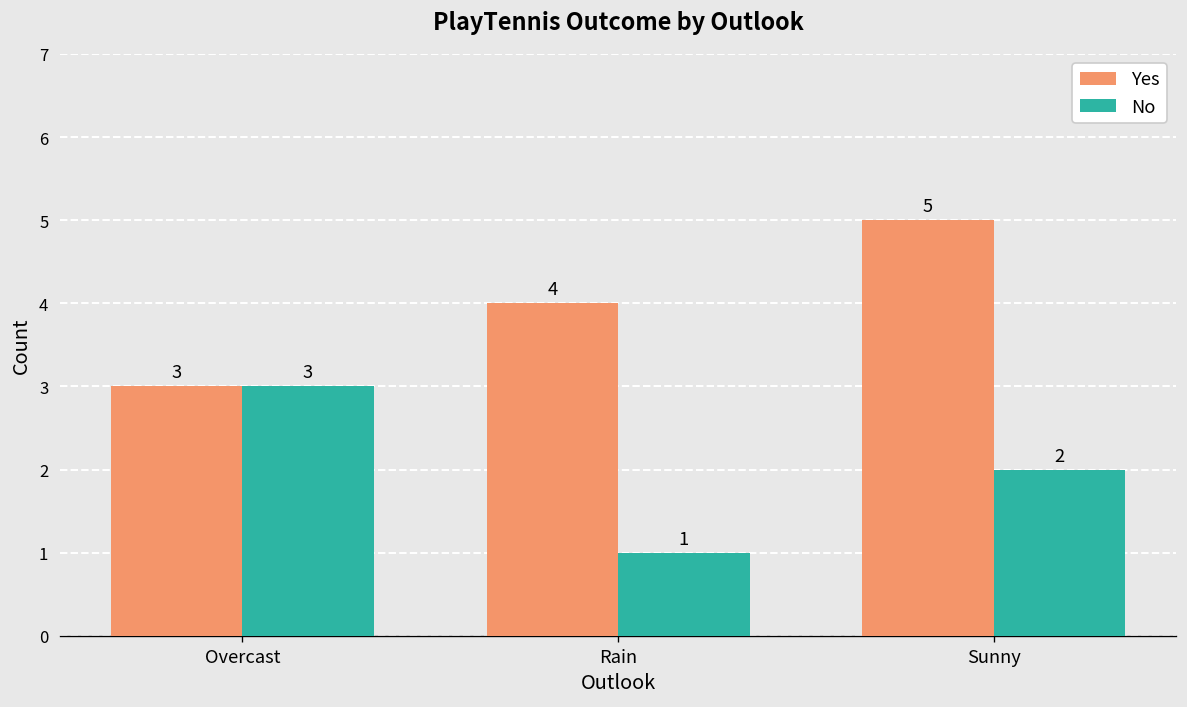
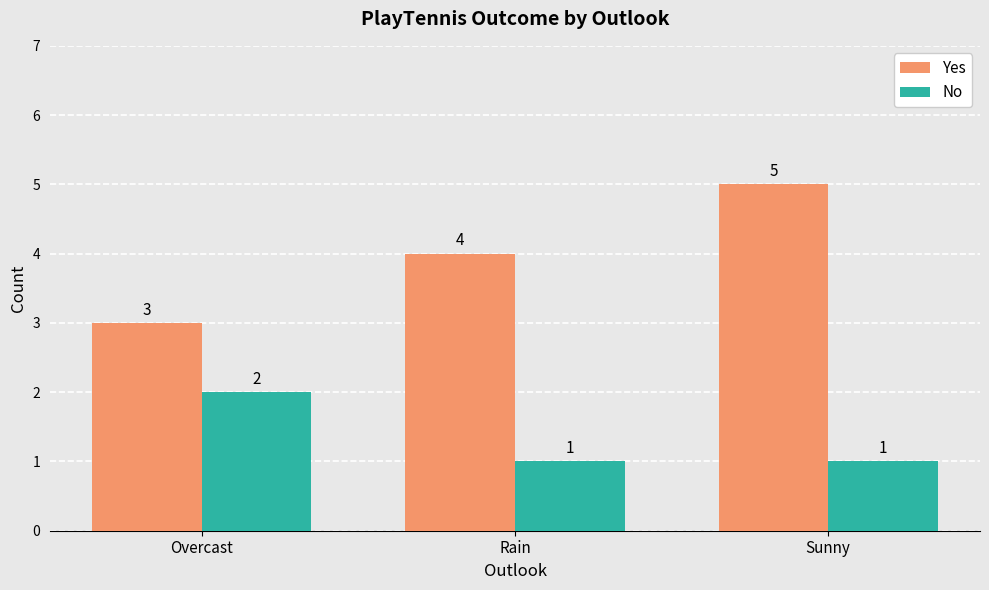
No, Overcast: 3 -> 2
No, Sunny: 2 -> 1
